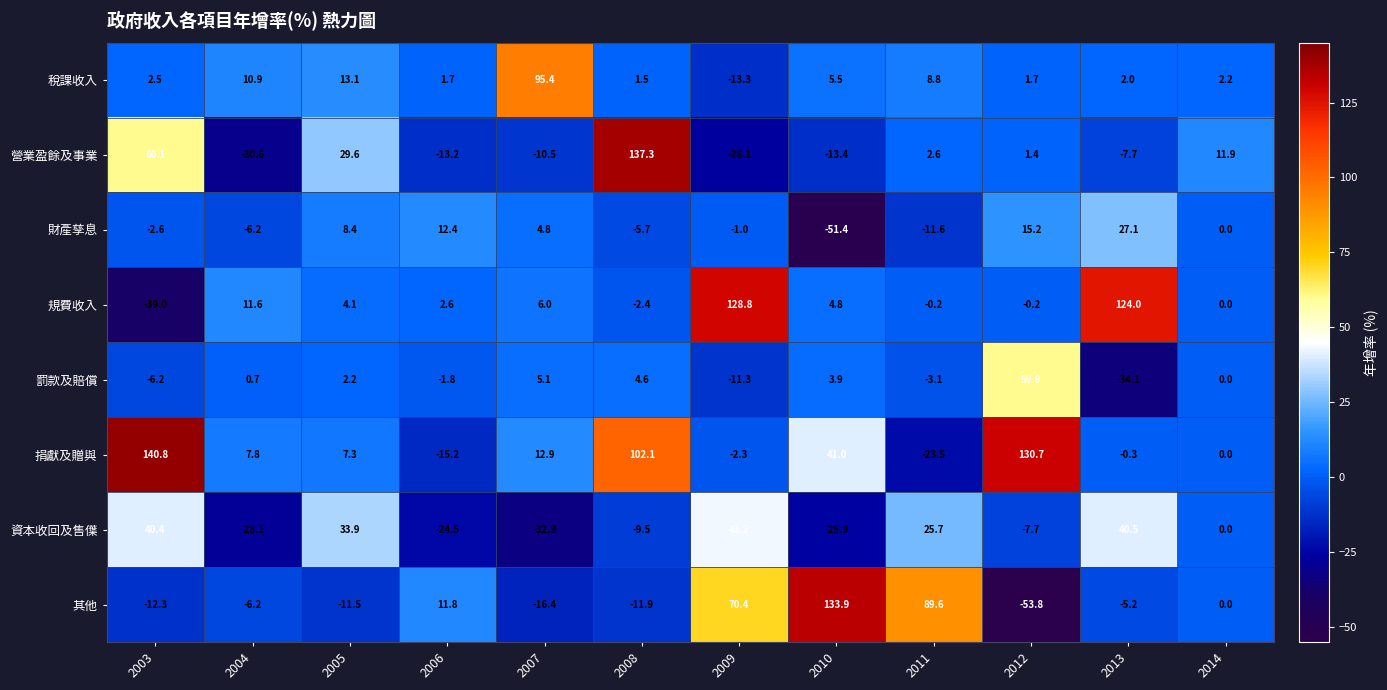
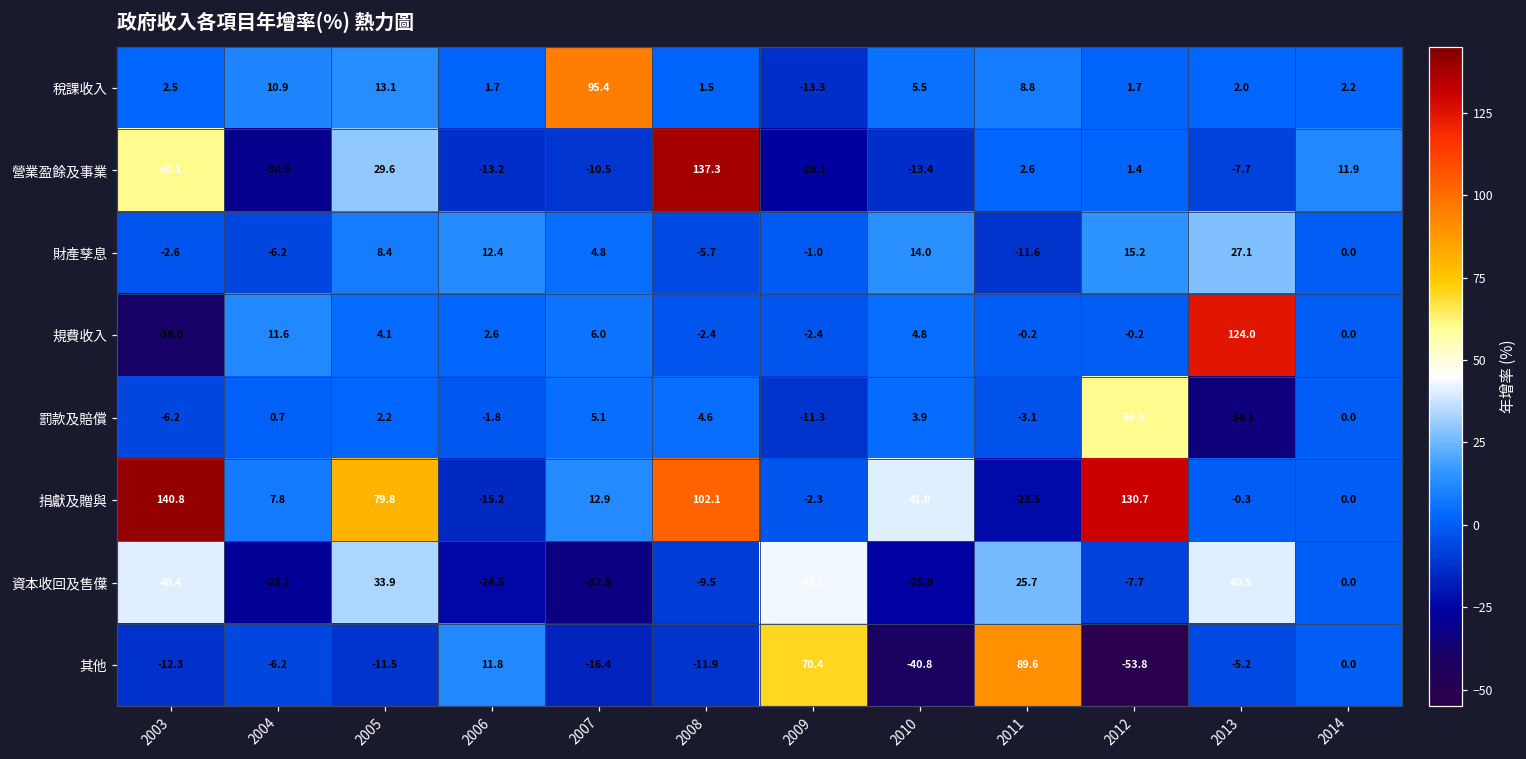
財產孳息, 2010: -51.4 -> 14.0
規費收入, 2009: 128.8 -> -2.4
捐獻及贈與, 2005: 7.3 -> 79.8
其他, 2010: 133.9 -> -40.8
